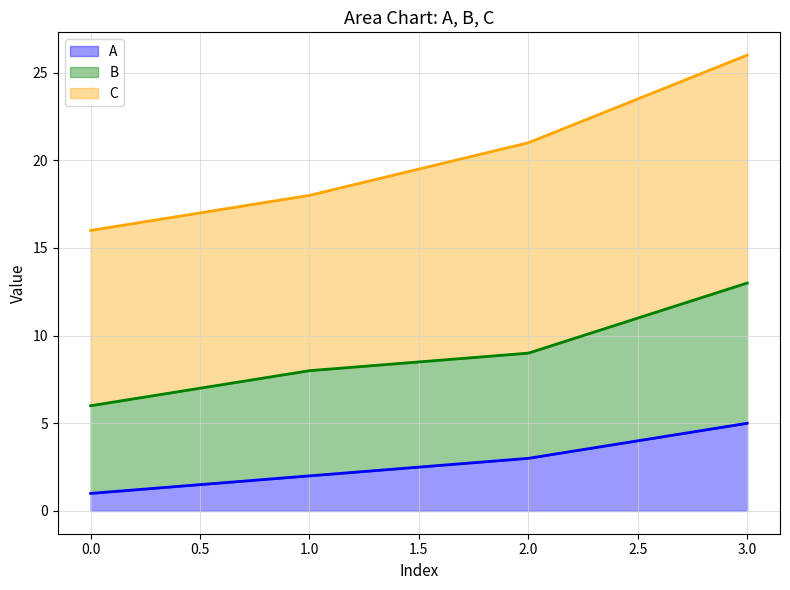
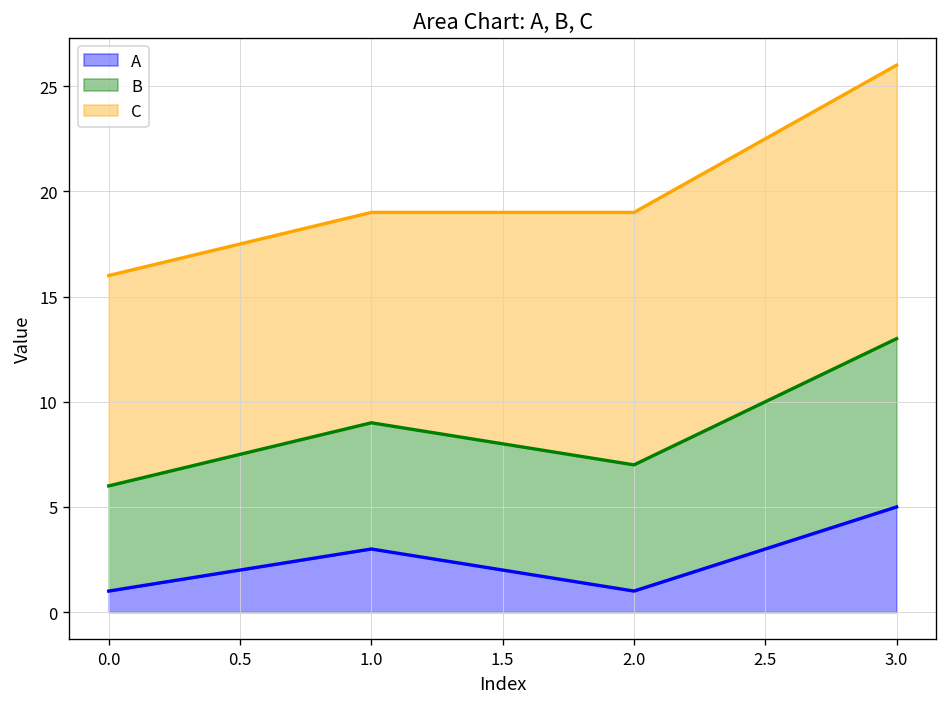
A, 1.0: 2 -> 3
A, 2.0: 3 -> 1
